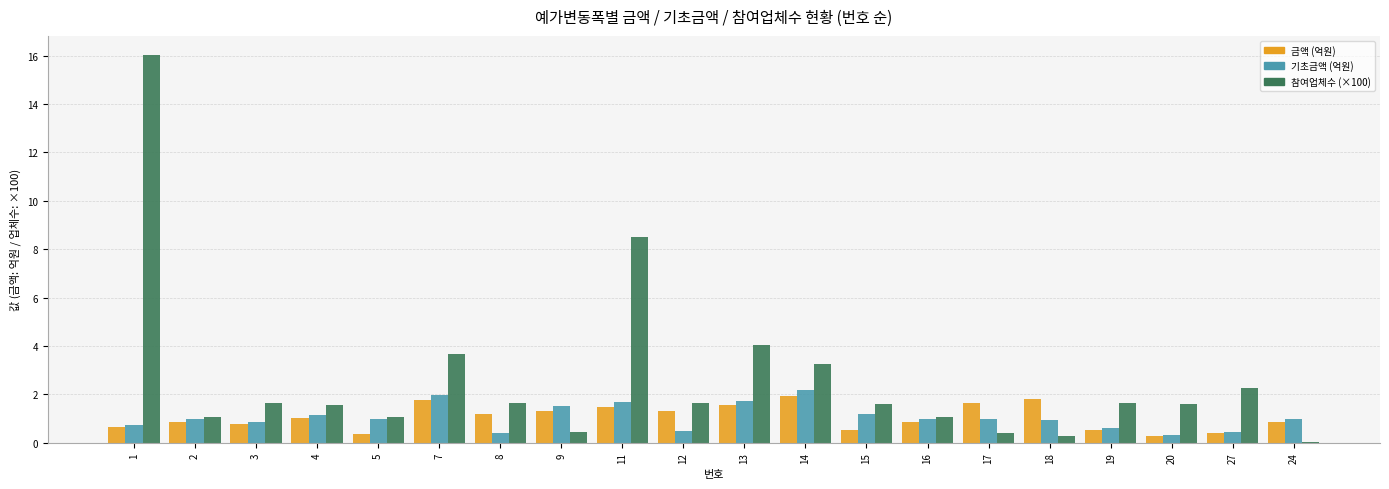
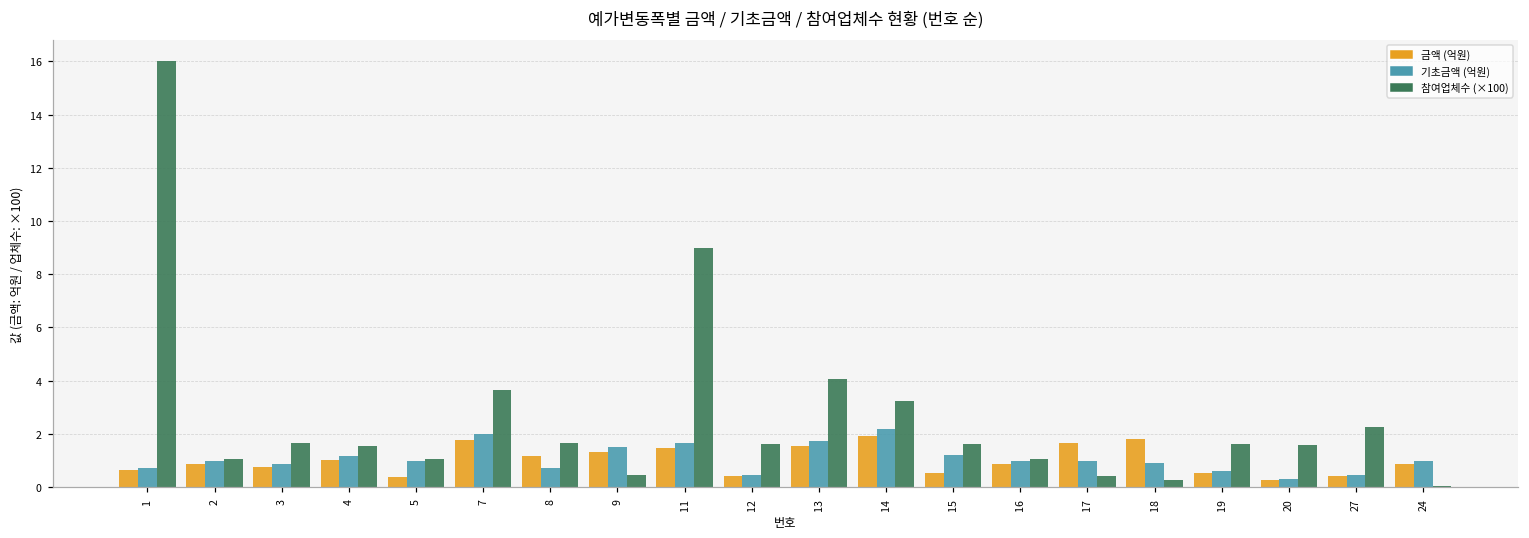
기초금액 (억원), 8: 0.4 -> 0.7
참여업체수 (×100), 11: 8.5 -> 9.0
금액 (억원), 12: 1.3 -> 0.4
